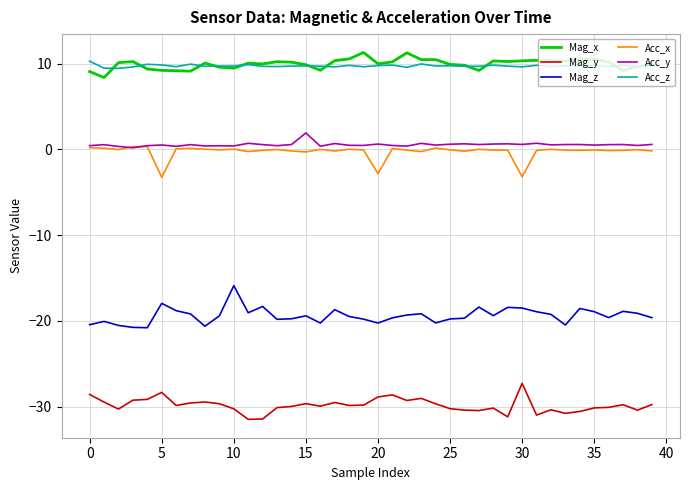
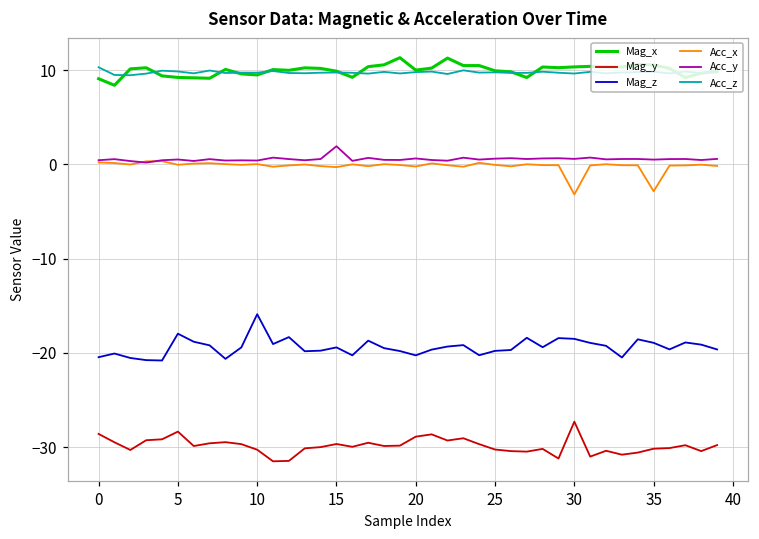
Acc_x, 5: -3 -> 0
Acc_x, 20: -3 -> 0
Acc_x, 35: 0 -> -3
